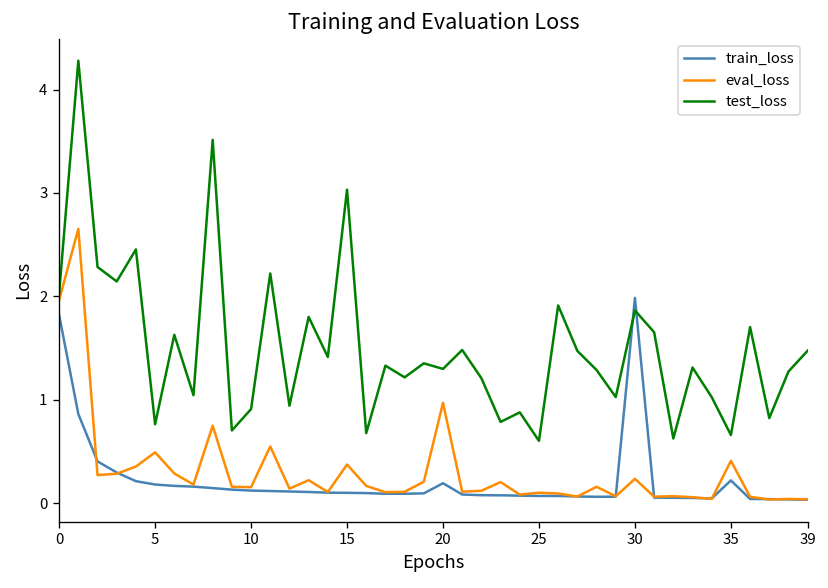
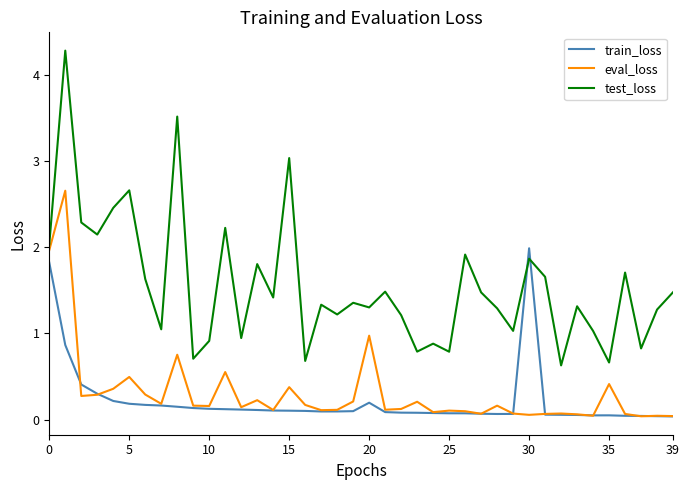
test_loss, 5: 0.8 -> 2.7
test_loss, 25: 0.6 -> 0.8
eval_loss, 30: 0.2 -> 0.1
train_loss, 35: 0.2 -> 0.0
